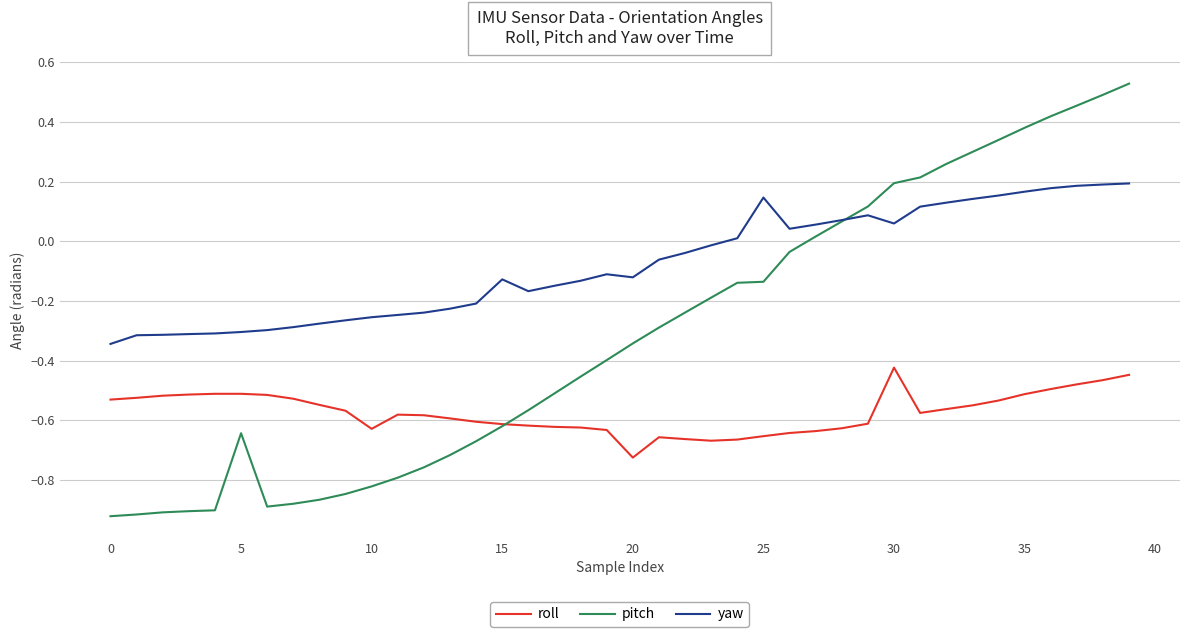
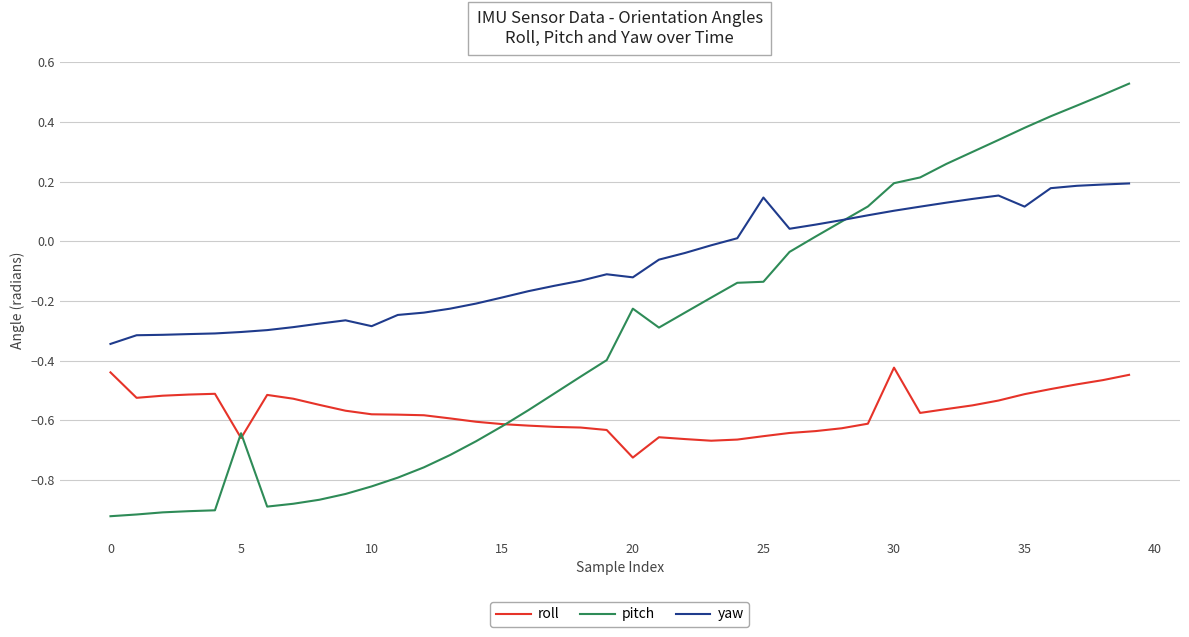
roll, 0: -0.53 -> -0.44
roll, 5: -0.51 -> -0.66
roll, 10: -0.63 -> -0.58
yaw, 10: -0.25 -> -0.28
yaw, 15: -0.13 -> -0.19
pitch, 20: -0.34 -> -0.23
yaw, 30: 0.06 -> 0.10
yaw, 35: 0.17 -> 0.12
